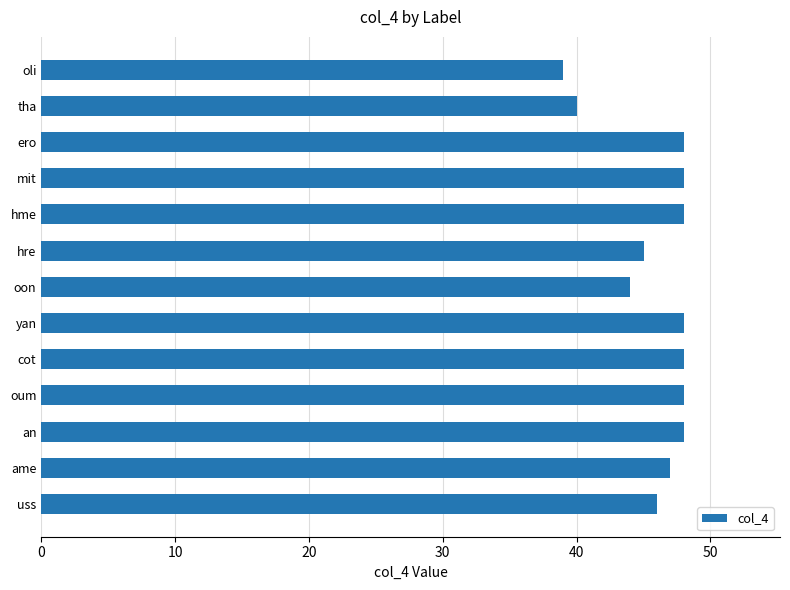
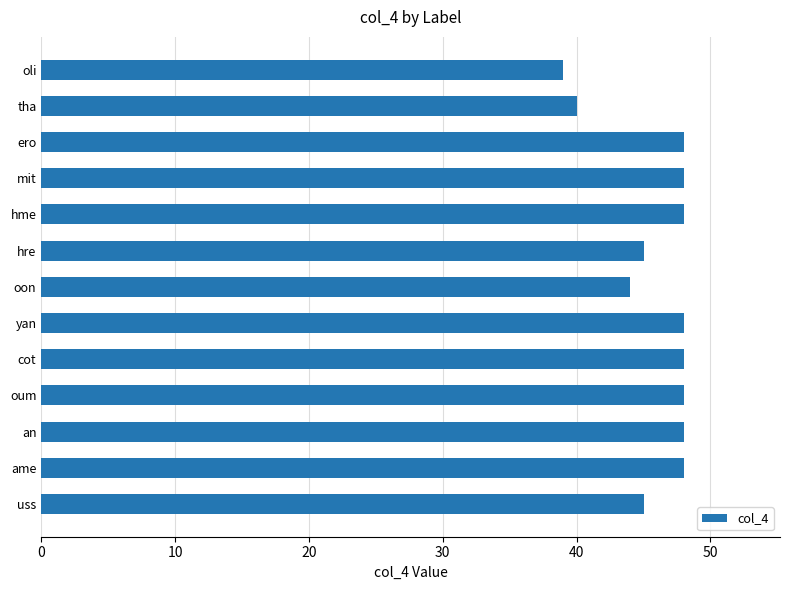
ame: 47 -> 48
uss: 46 -> 45
